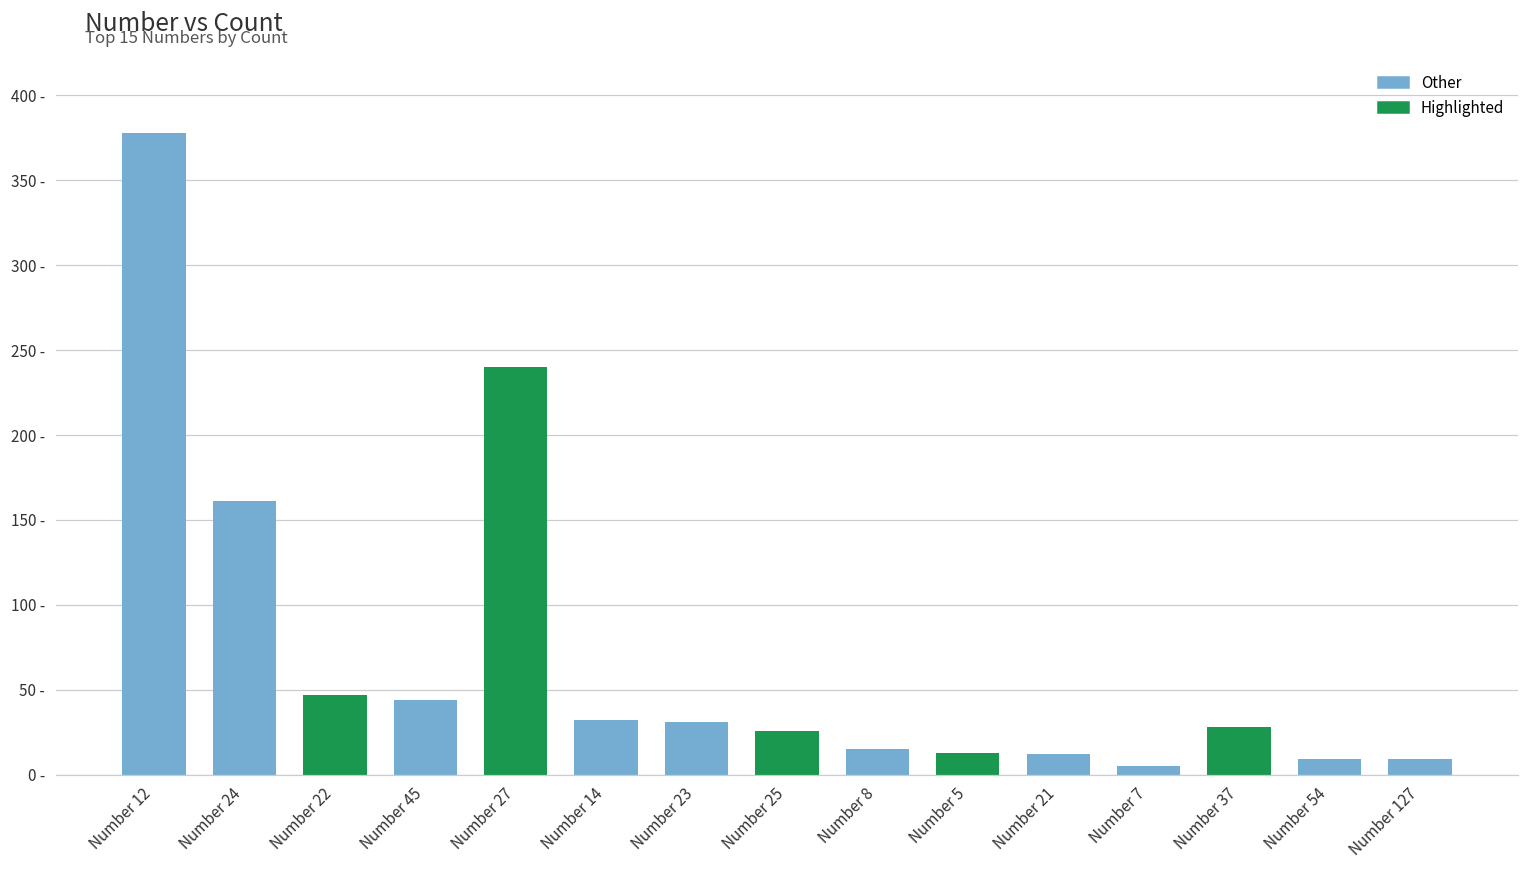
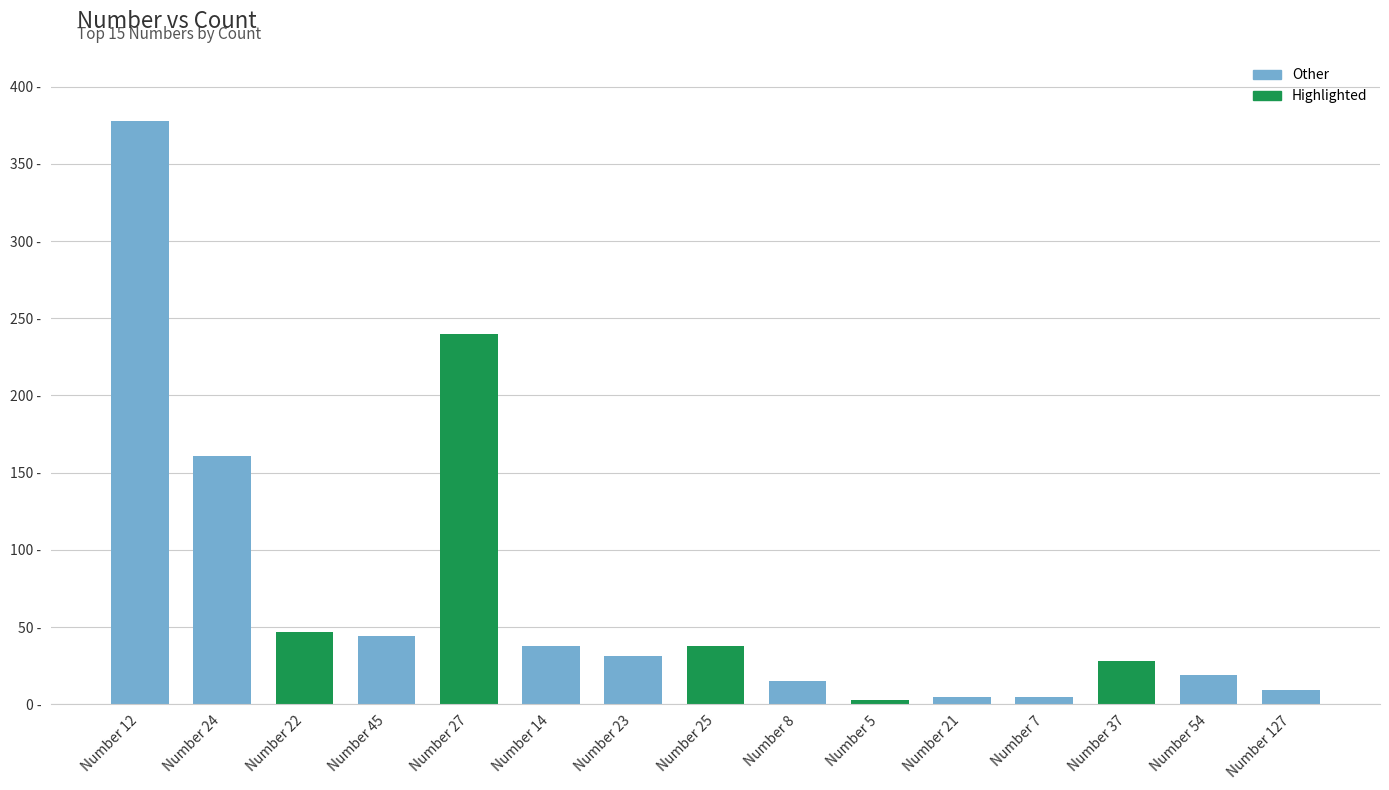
Number 14: 32 - -> 38 -
Number 25: 26 - -> 38 -
Number 5: 13 - -> 3 -
Number 21: 12 - -> 5 -
Number 54: 9 - -> 19 -
